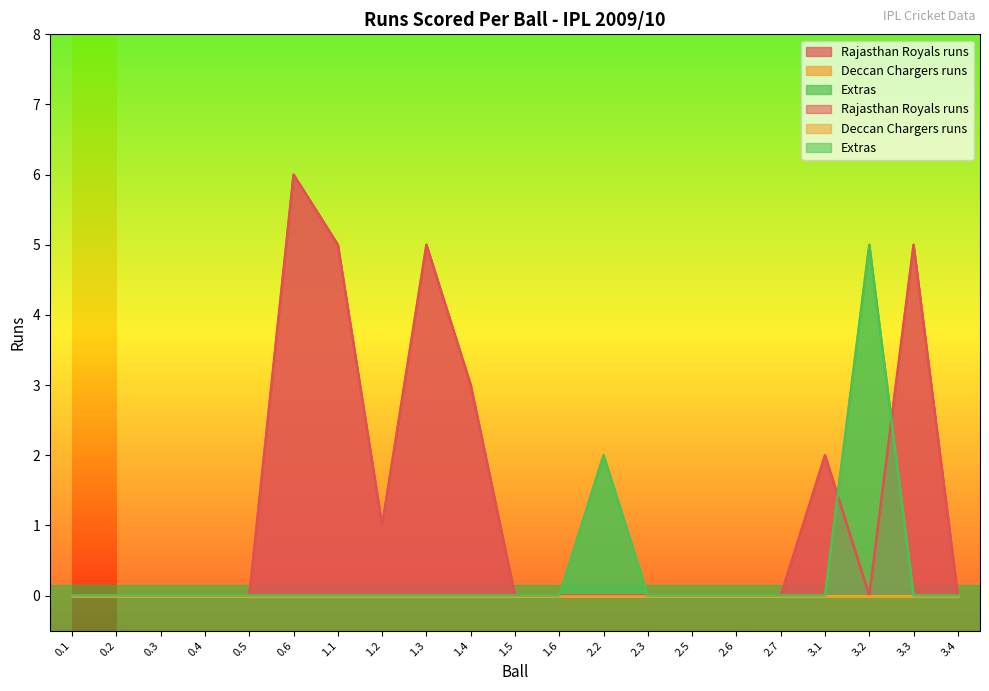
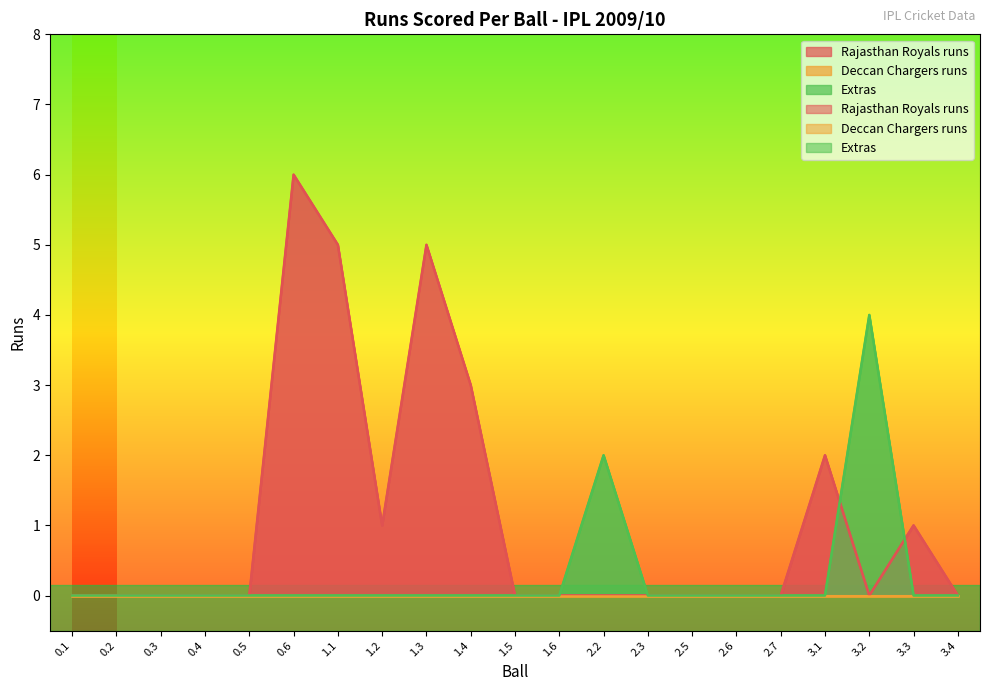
Extras, 3.2: 5 -> 4
Rajasthan Royals runs, 3.3: 5 -> 1
